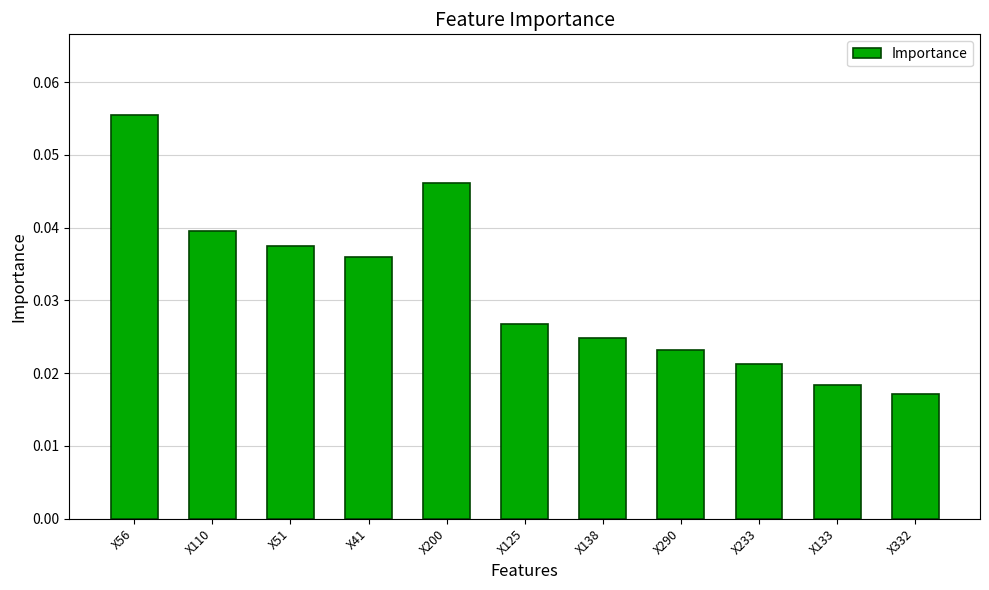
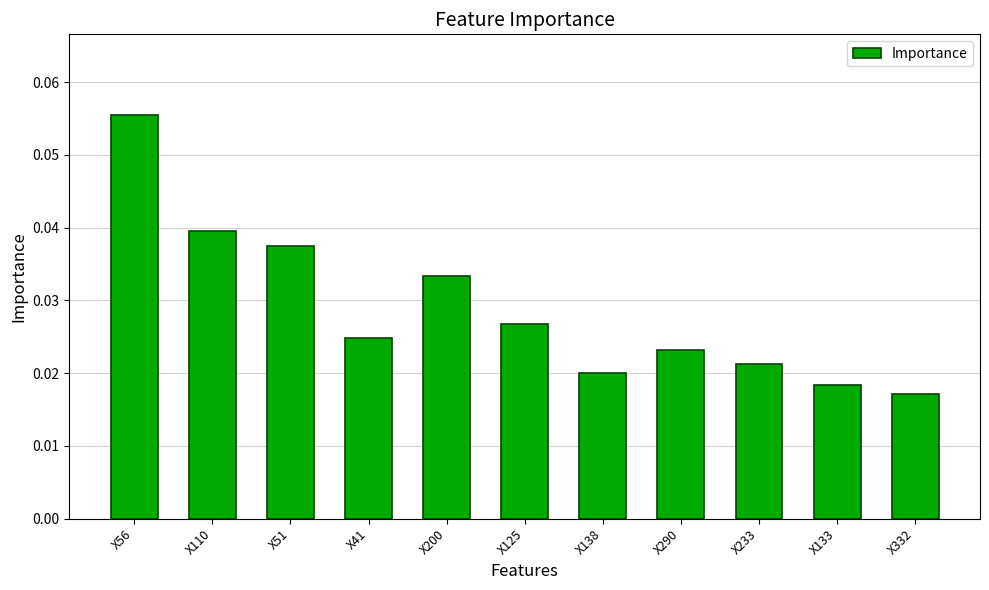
X41: 0.036 -> 0.025
X200: 0.046 -> 0.033
X138: 0.025 -> 0.020
